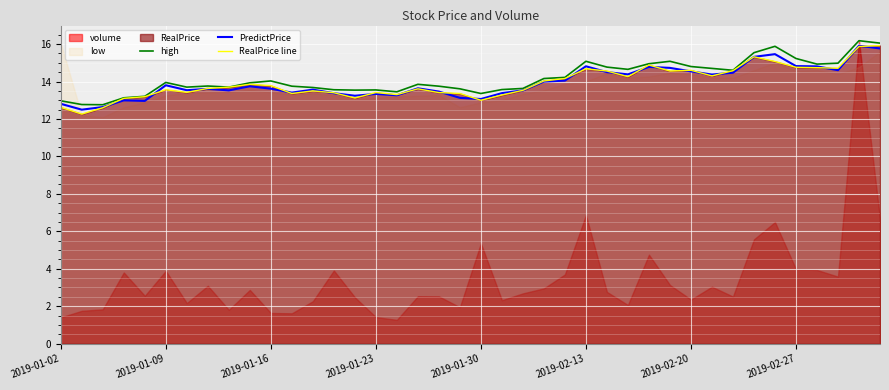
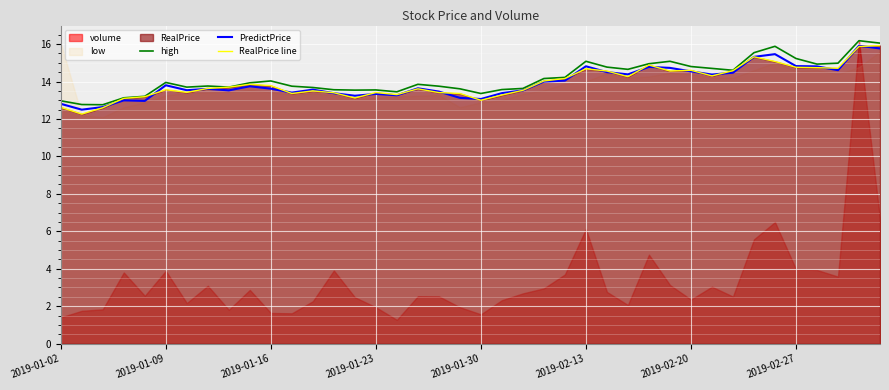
volume, 2019-01-23: 1.4 -> 1.9
volume, 2019-01-30: 5.4 -> 1.6
volume, 2019-02-13: 6.9 -> 6.1
